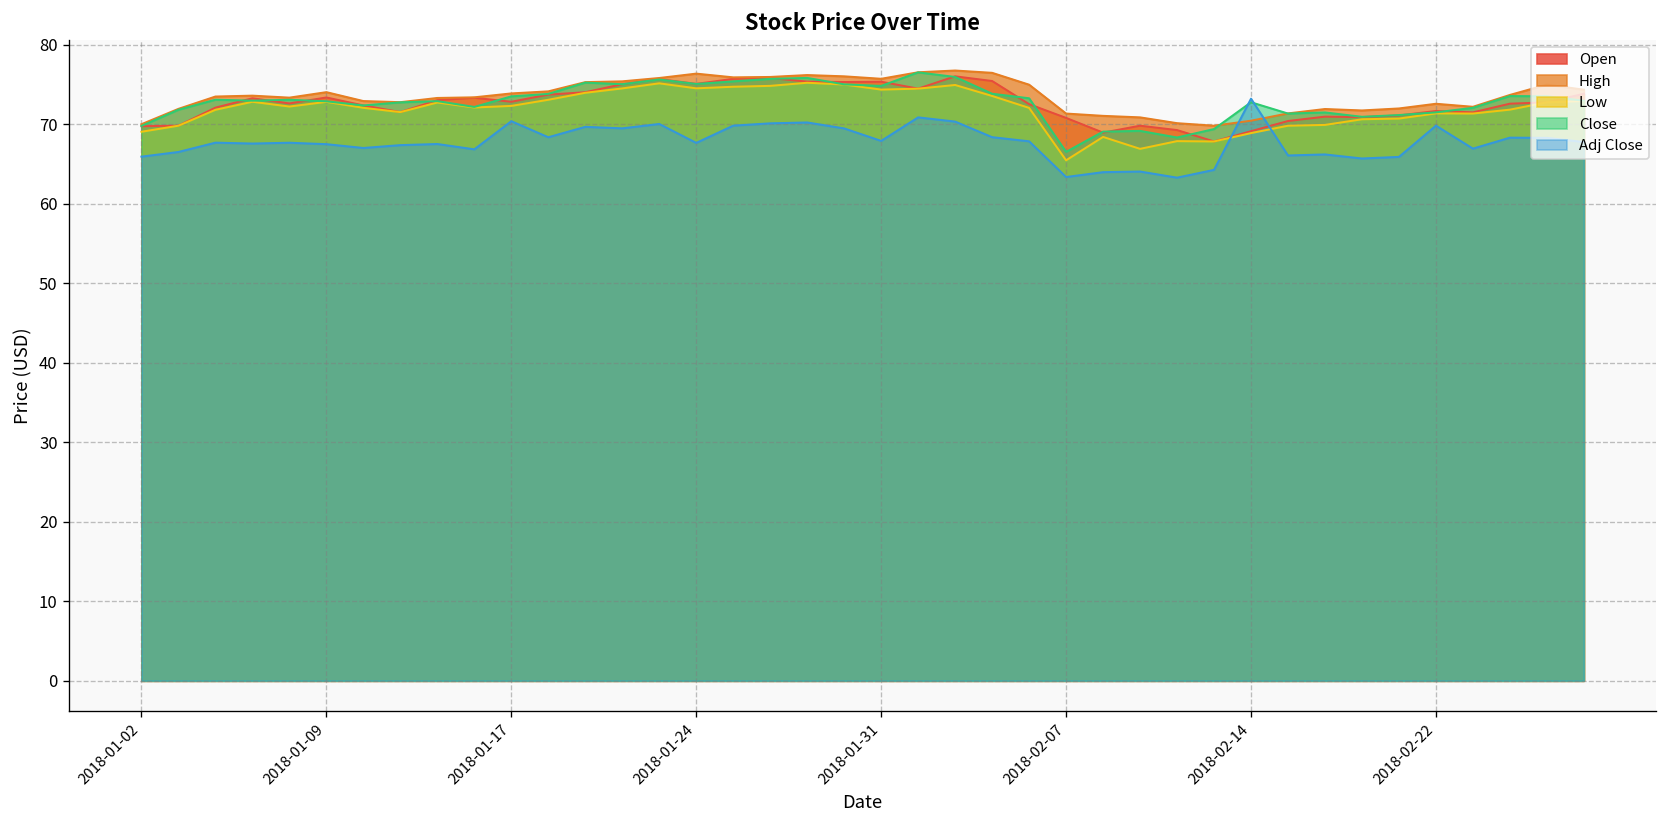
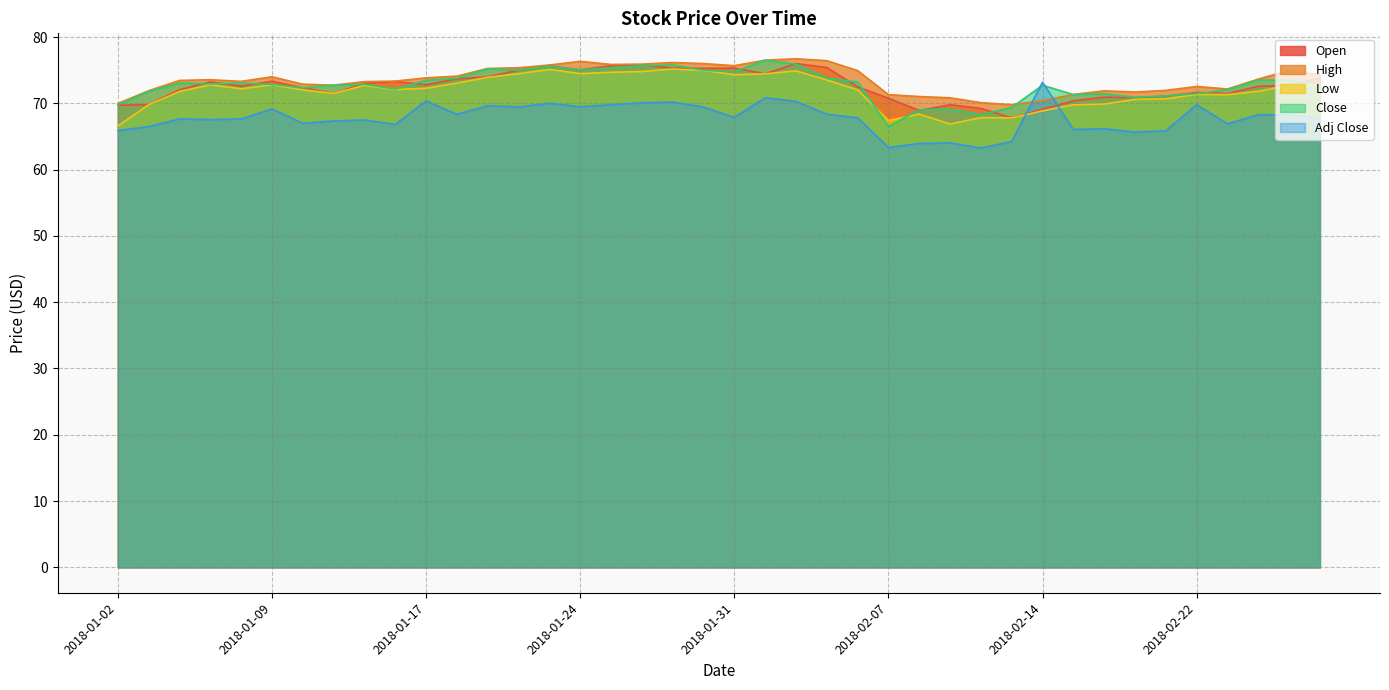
Low, 2018-01-02: 69 -> 67
Adj Close, 2018-01-09: 67 -> 69
Adj Close, 2018-01-24: 68 -> 69
Low, 2018-02-07: 65 -> 67
